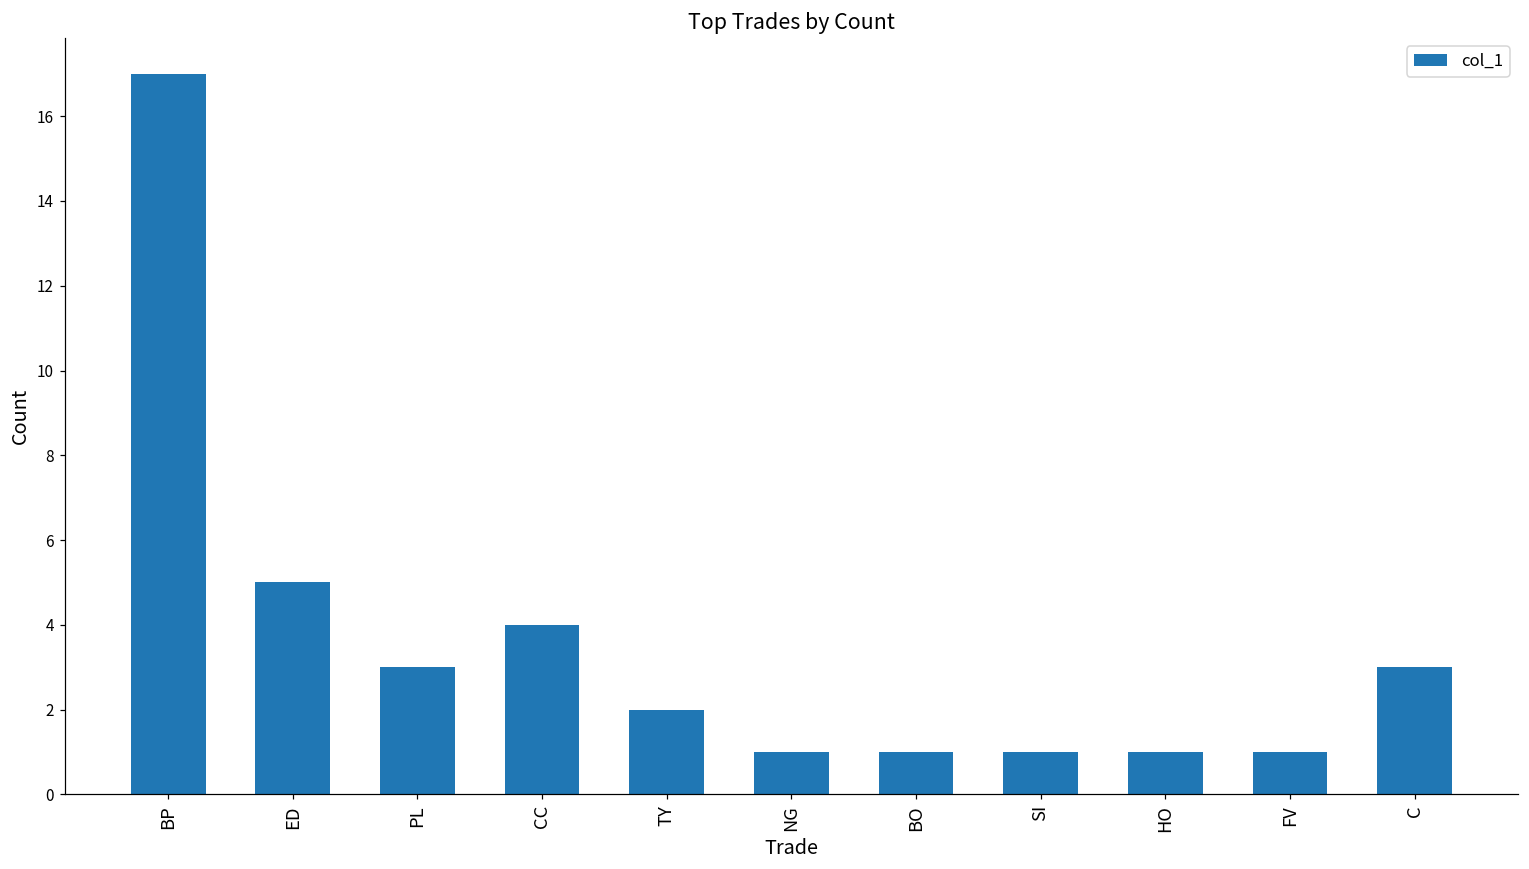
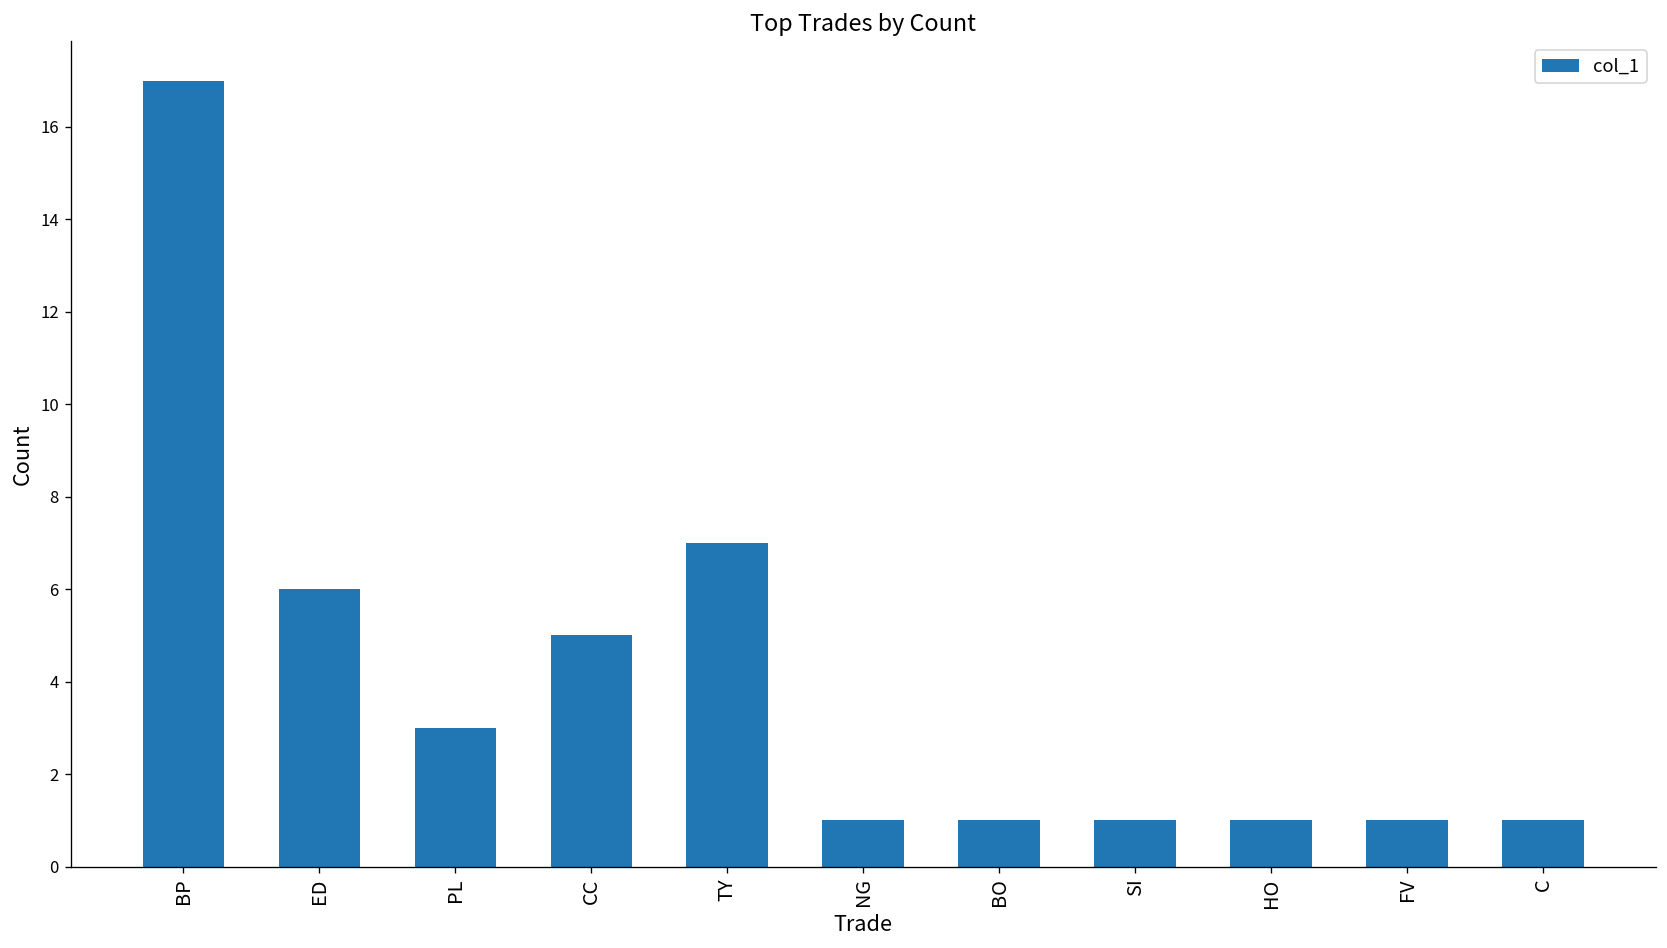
ED: 5 -> 6
CC: 4 -> 5
TY: 2 -> 7
C: 3 -> 1
